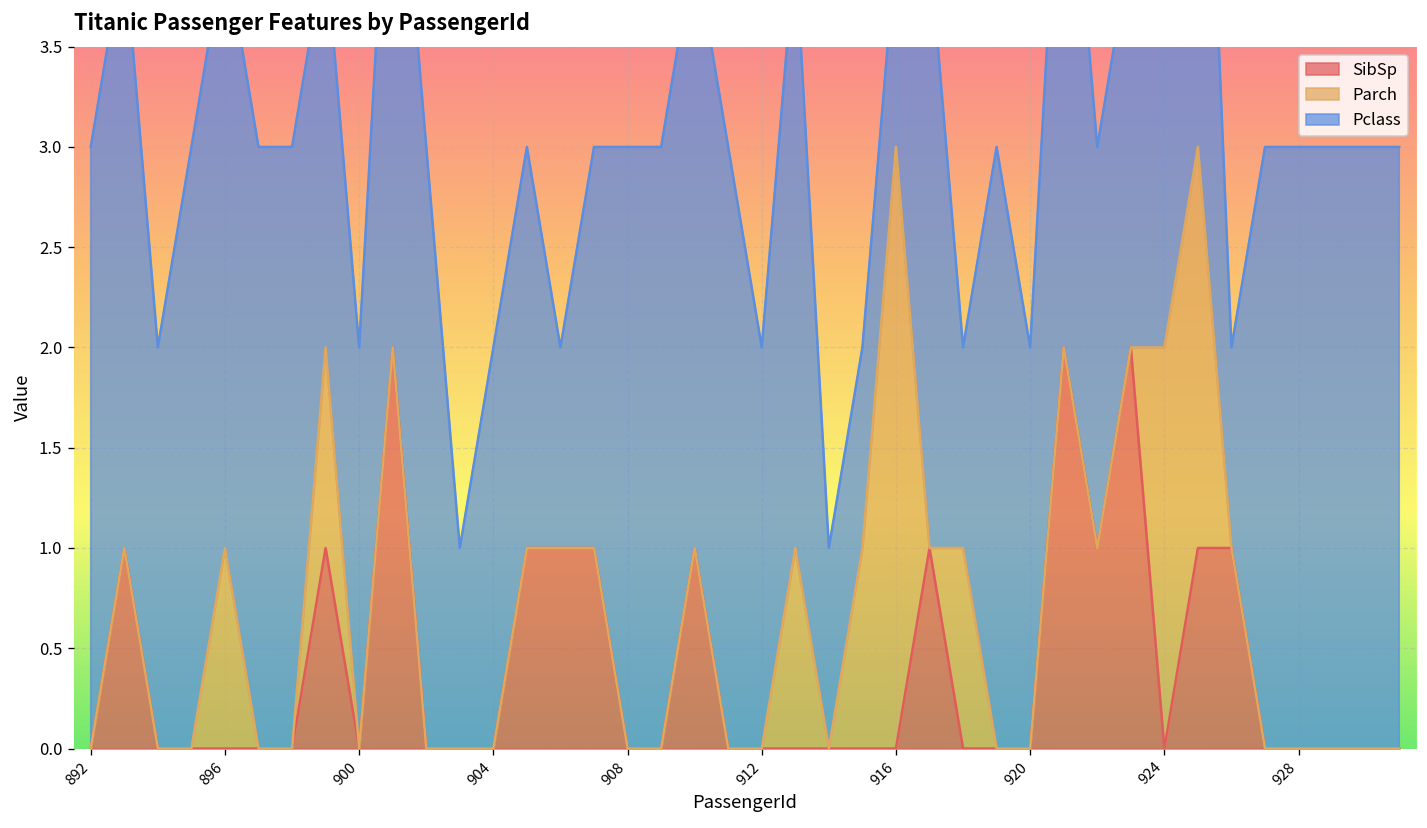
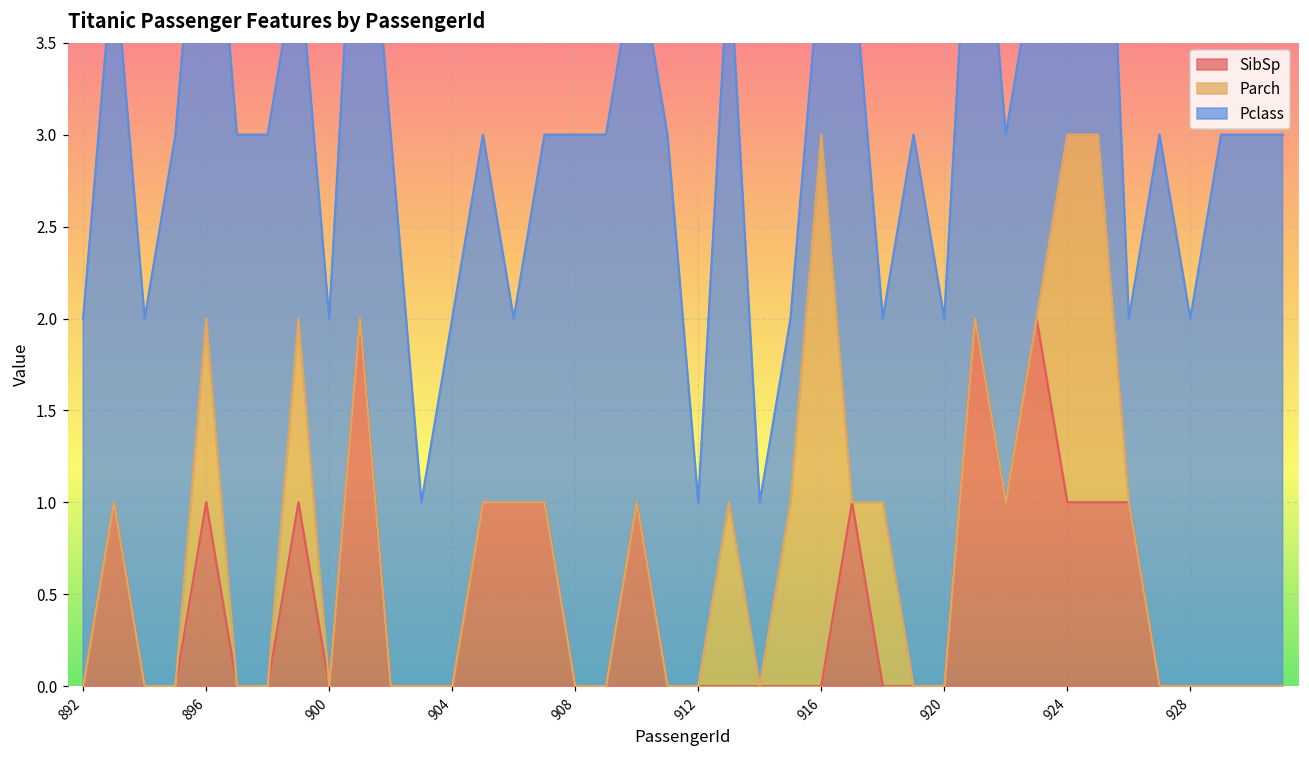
Pclass, 892: 3 -> 2
SibSp, 896: 0 -> 1
Pclass, 912: 2 -> 1
SibSp, 924: 0 -> 1
Pclass, 928: 3 -> 2
